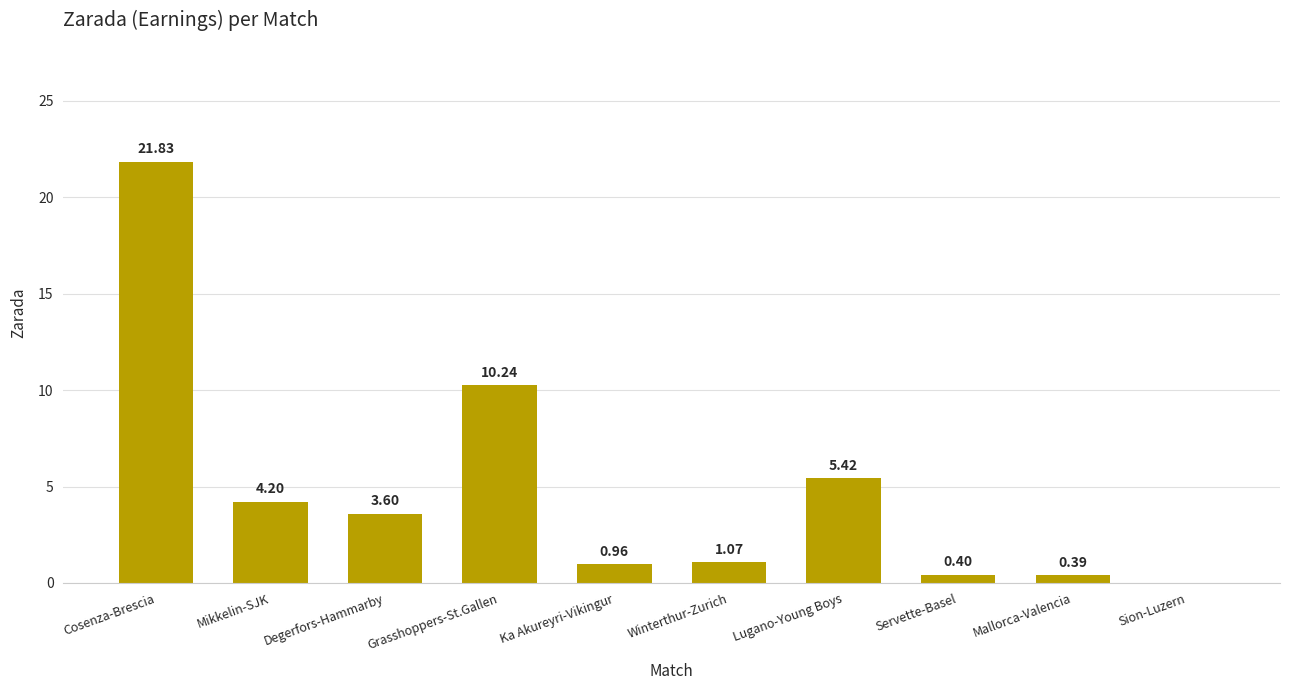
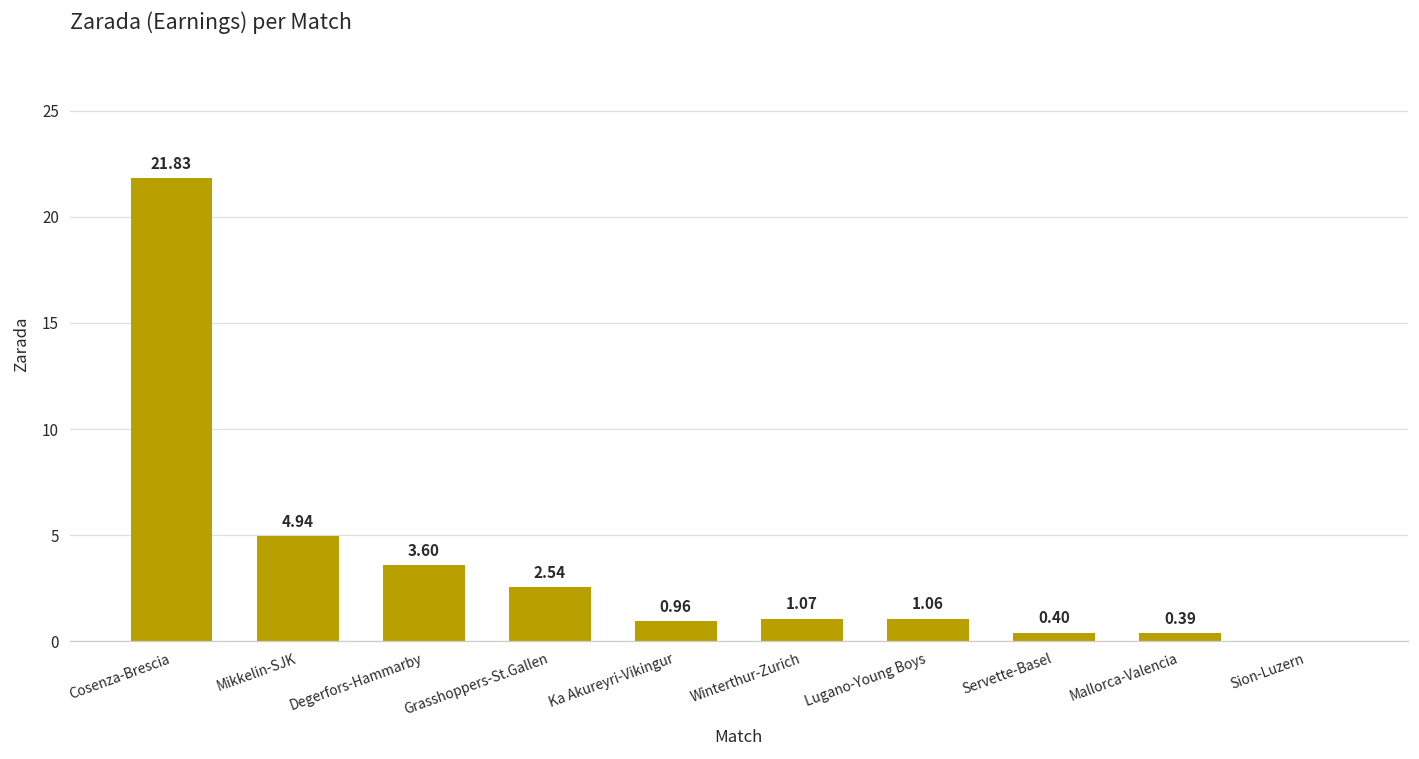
Mikkelin-SJK: 4.20 -> 4.94
Grasshoppers-St.Gallen: 10.24 -> 2.54
Lugano-Young Boys: 5.42 -> 1.06
